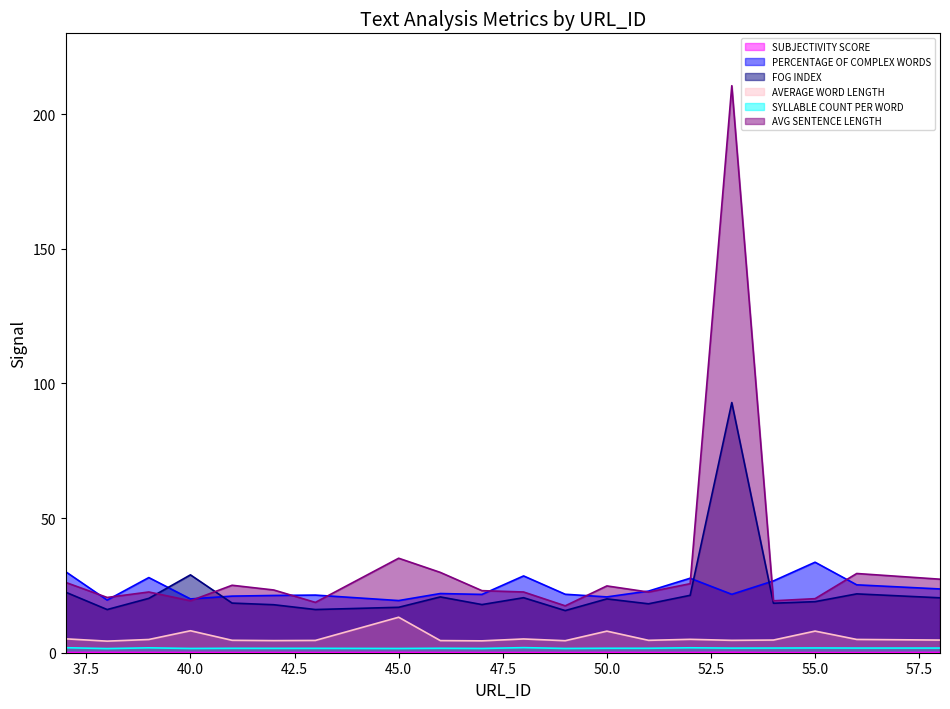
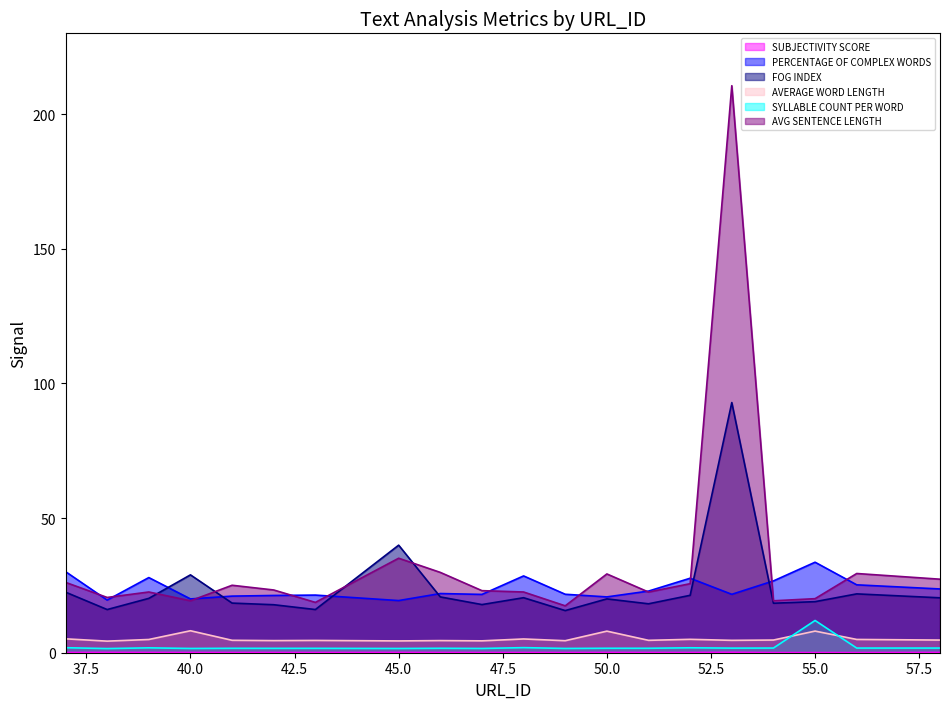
FOG INDEX, 45.0: 17 -> 40
AVERAGE WORD LENGTH, 45.0: 13 -> 4
AVG SENTENCE LENGTH, 50.0: 25 -> 29
SYLLABLE COUNT PER WORD, 55.0: 2 -> 12
